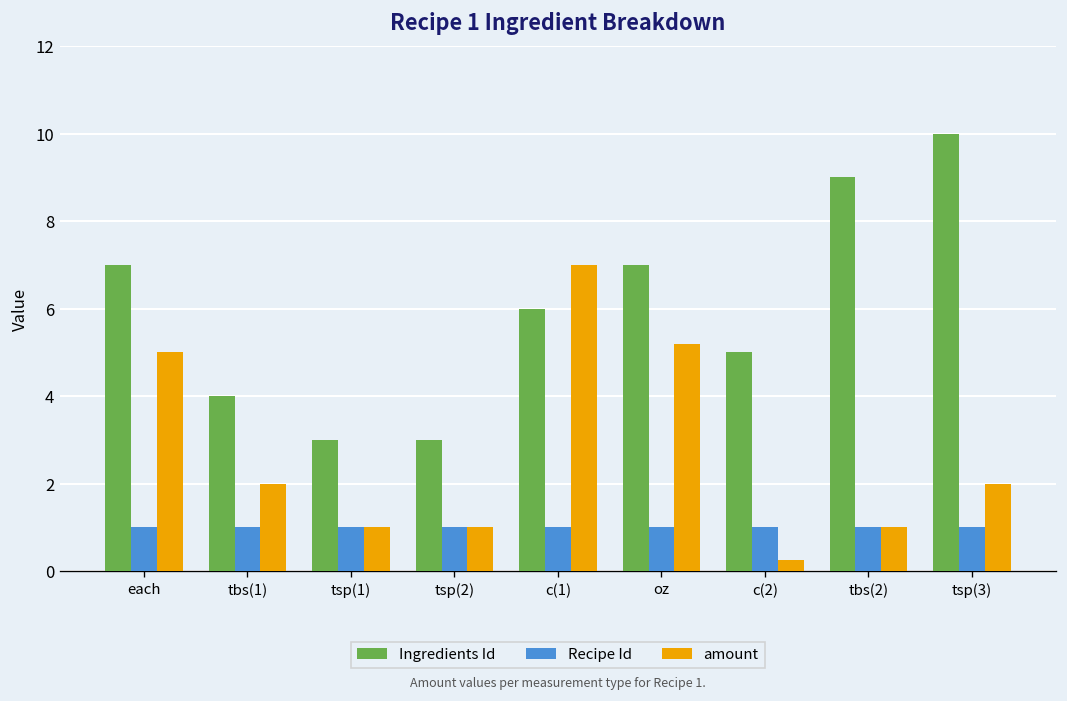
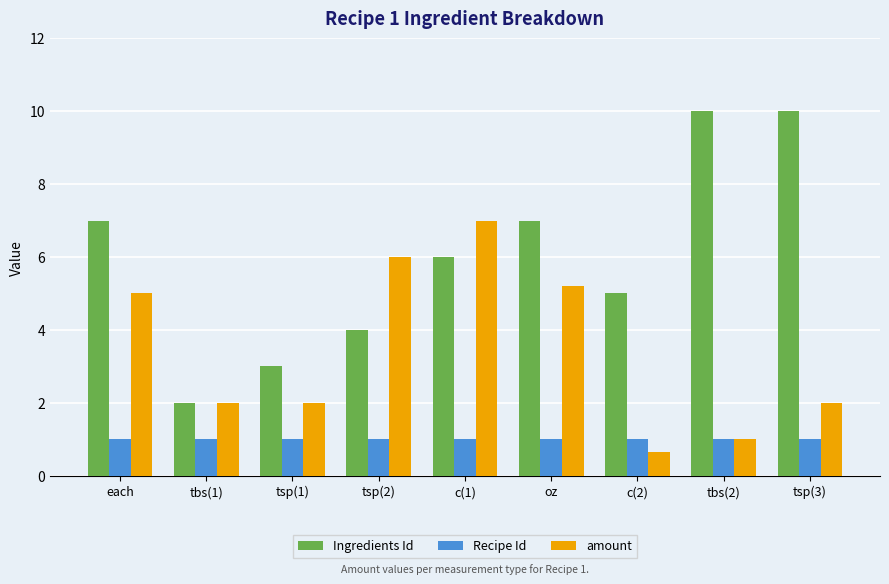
Ingredients Id, tbs(1): 4 -> 2
amount, tsp(1): 1 -> 2
Ingredients Id, tsp(2): 3 -> 4
amount, tsp(2): 1 -> 6
amount, c(2): 0.3 -> 0.6
Ingredients Id, tbs(2): 9 -> 10
